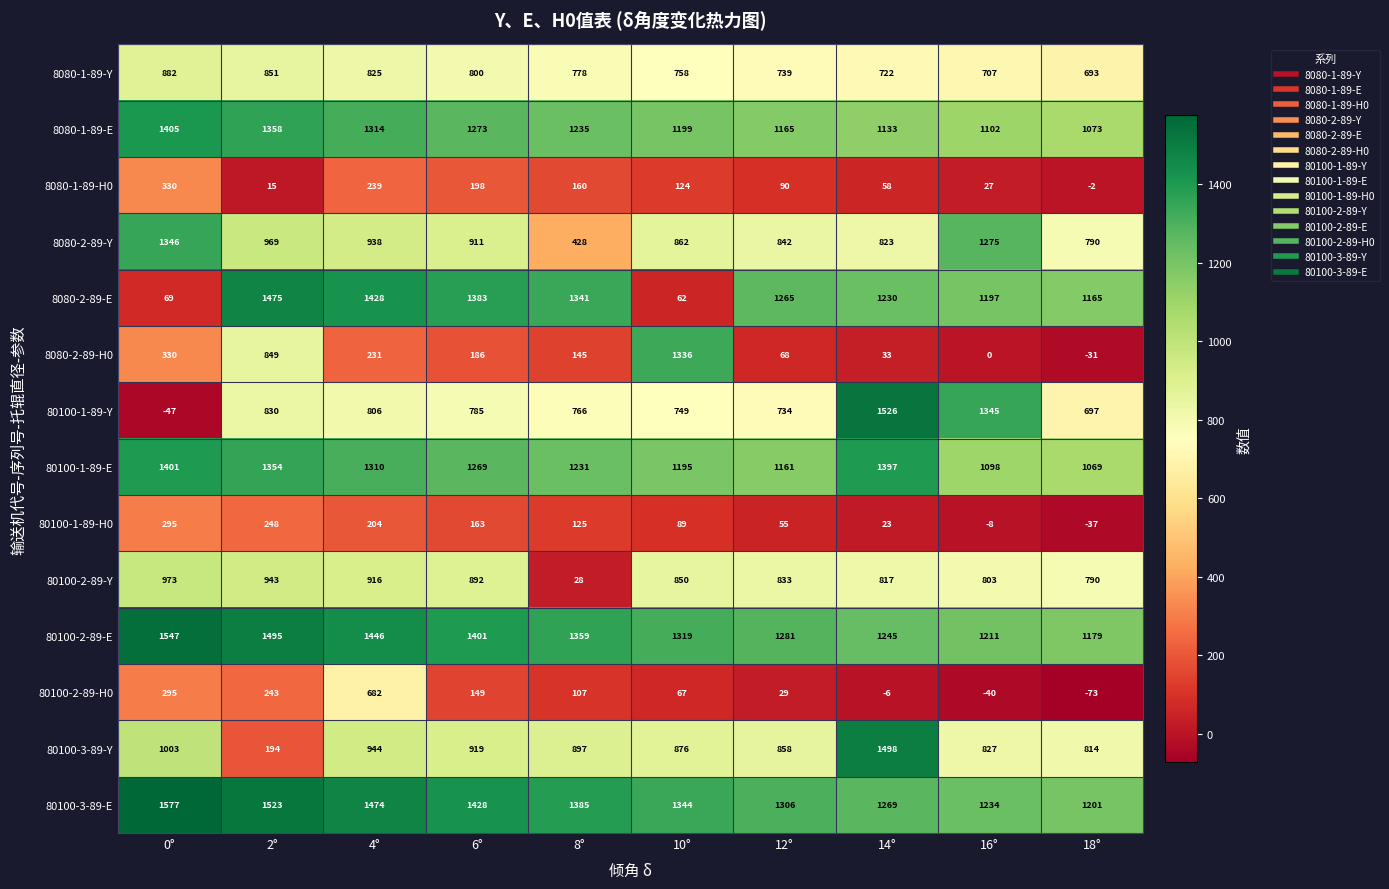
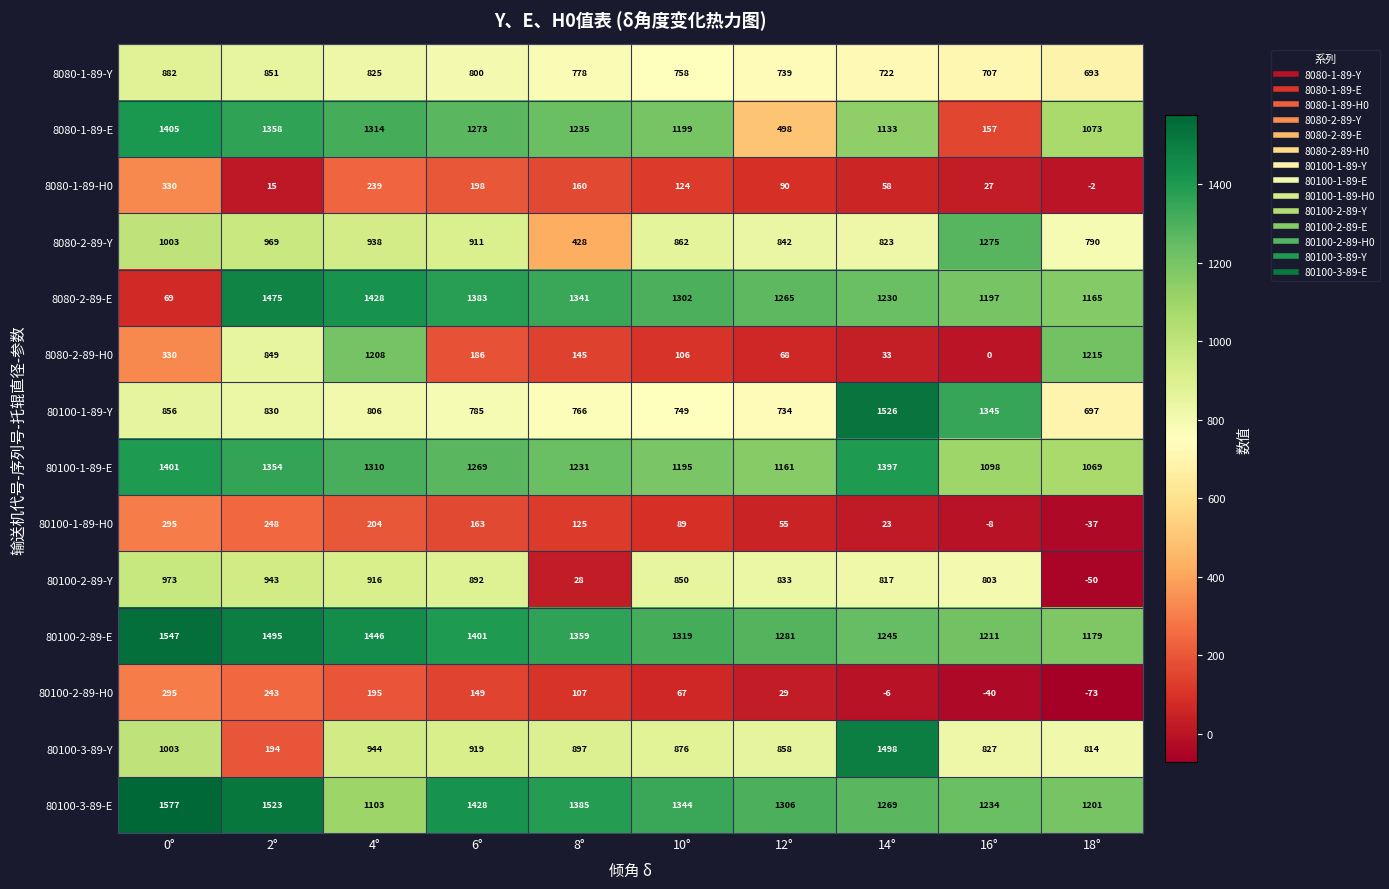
8080-1-89-E, 12°: 1165 -> 498
8080-1-89-E, 16°: 1102 -> 157
8080-2-89-Y, 0°: 1346 -> 1003
8080-2-89-E, 10°: 62 -> 1302
8080-2-89-H0, 4°: 231 -> 1208
8080-2-89-H0, 10°: 1336 -> 106
8080-2-89-H0, 18°: -31 -> 1215
80100-1-89-Y, 0°: -47 -> 856
80100-2-89-Y, 18°: 790 -> -50
80100-2-89-H0, 4°: 682 -> 195
80100-3-89-E, 4°: 1474 -> 1103
